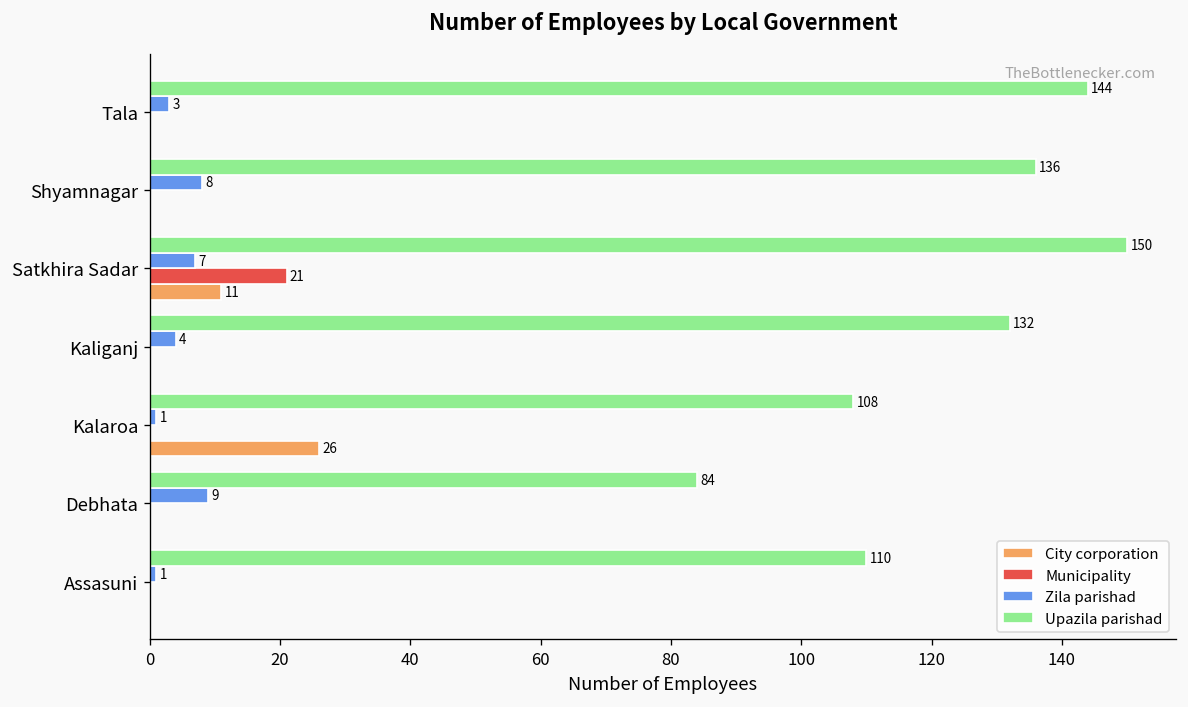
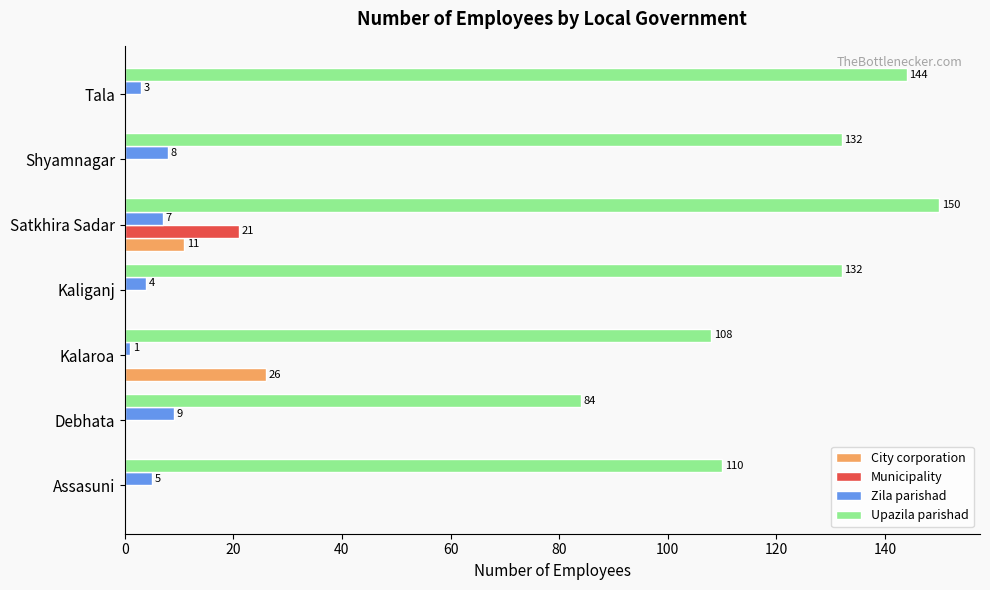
Upazila parishad, Shyamnagar: 136 -> 132
Zila parishad, Assasuni: 1 -> 5
